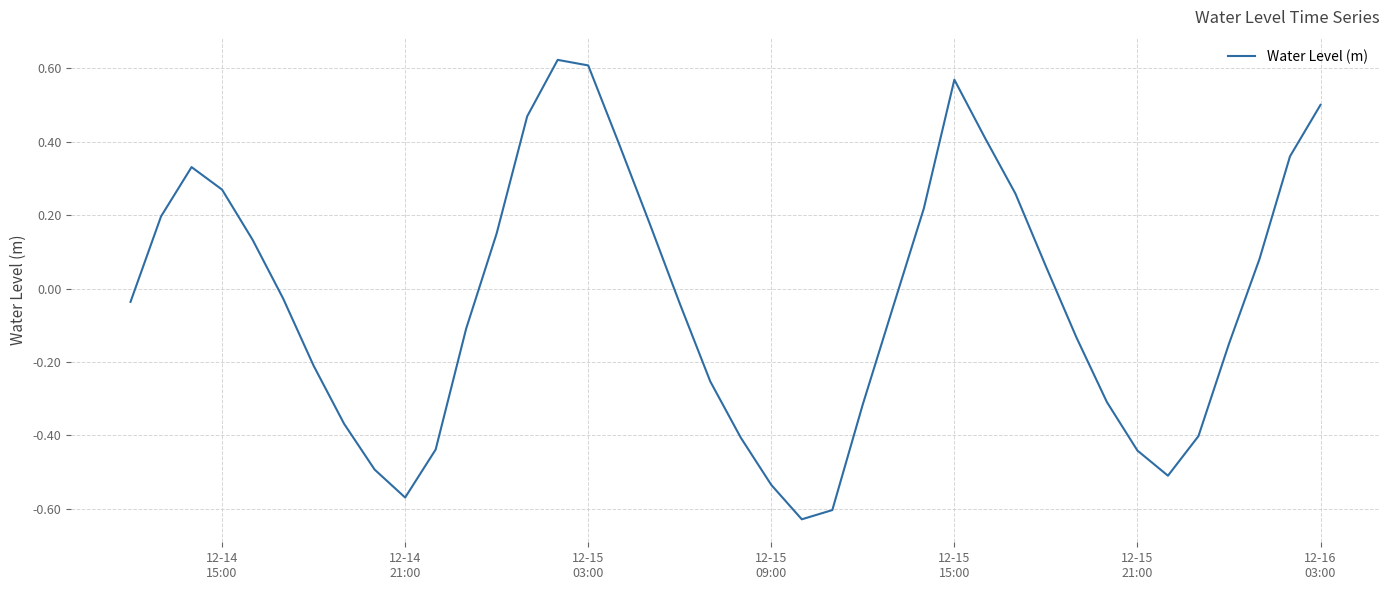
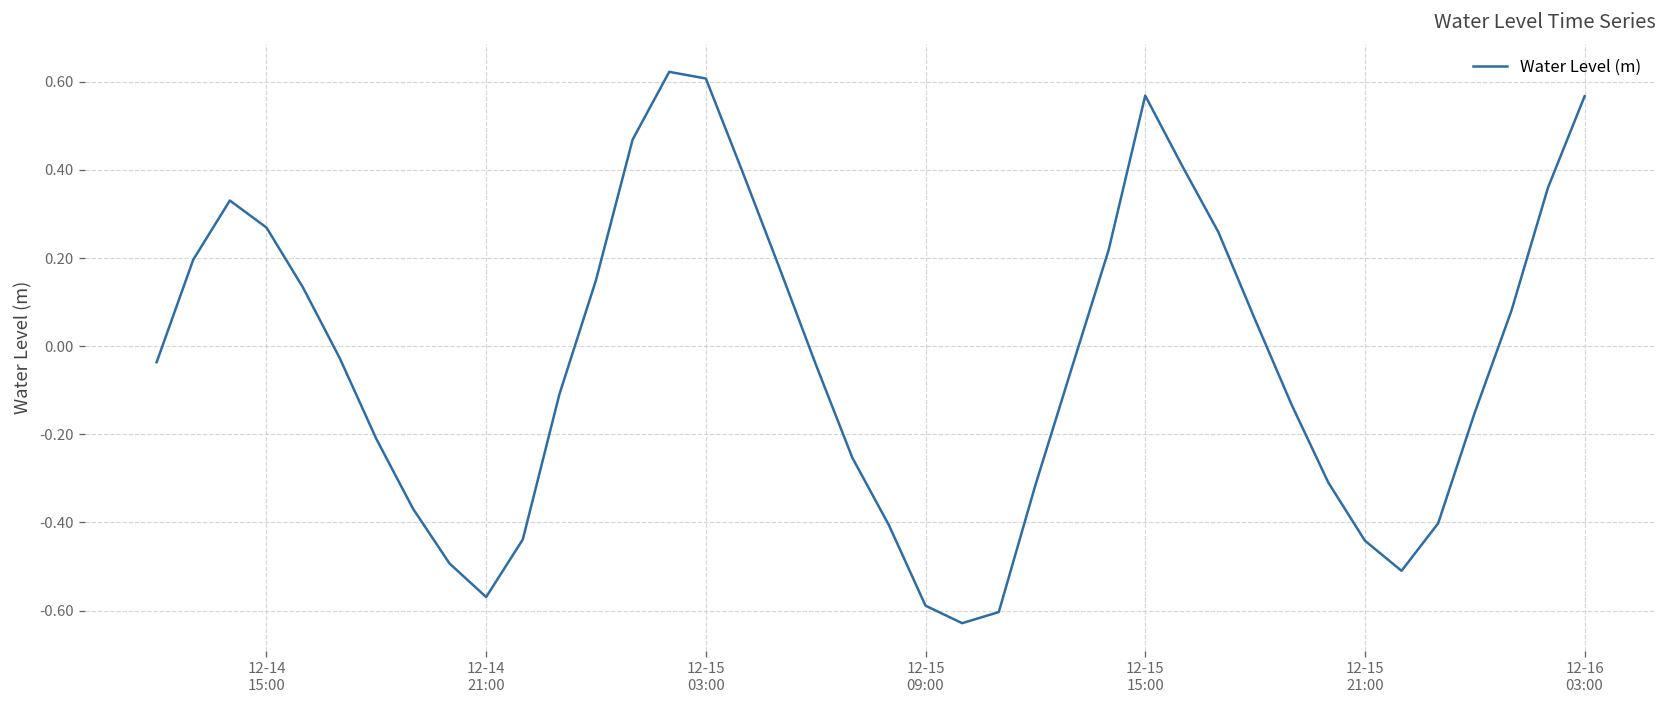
12-15 09:00: -0.53 -> -0.59
12-16 03:00: 0.50 -> 0.57
